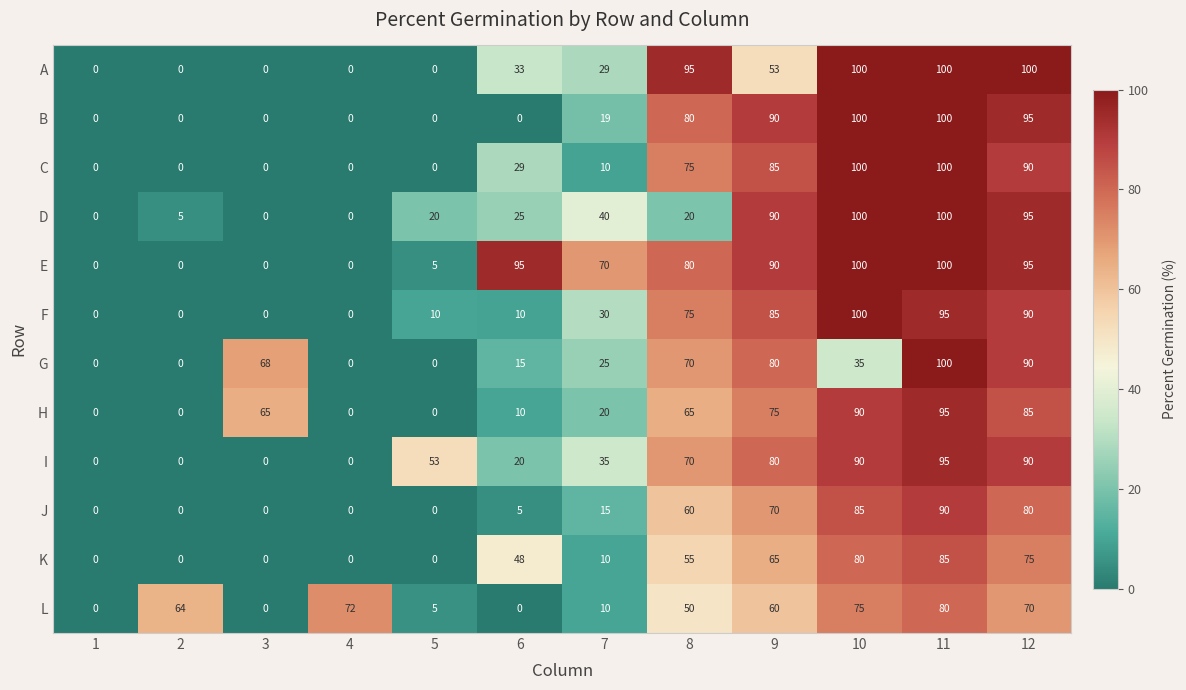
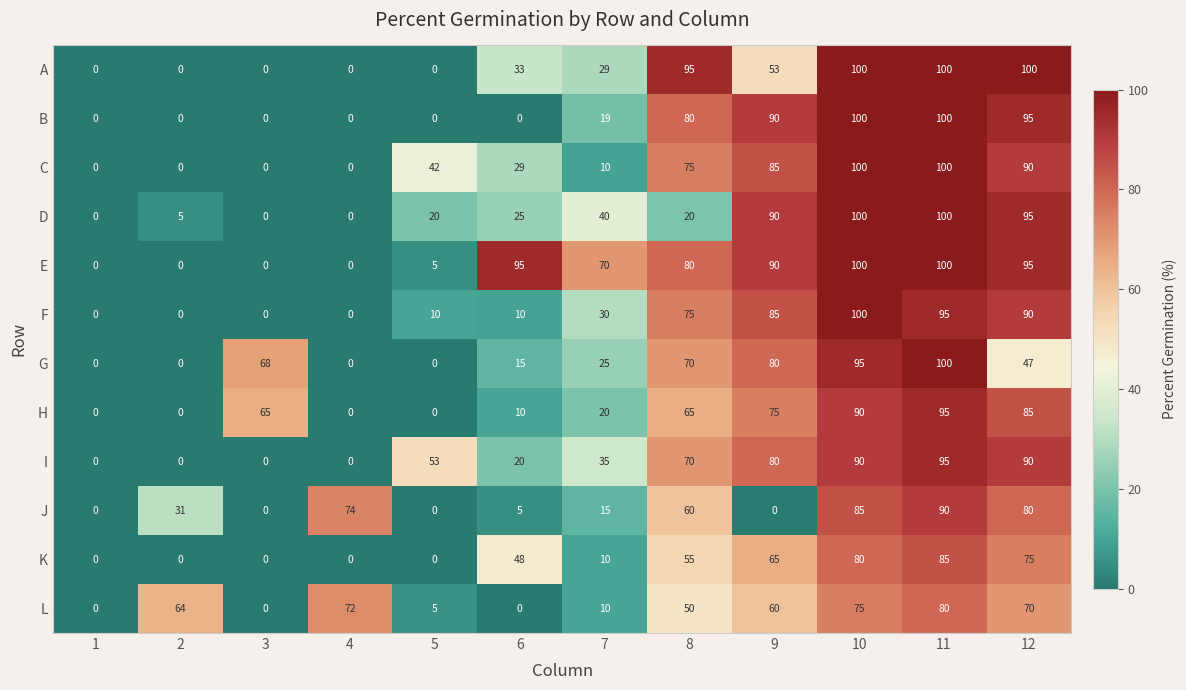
C, 5: 0 -> 42
G, 10: 35 -> 95
G, 12: 90 -> 47
J, 2: 0 -> 31
J, 4: 0 -> 74
J, 9: 70 -> 0
